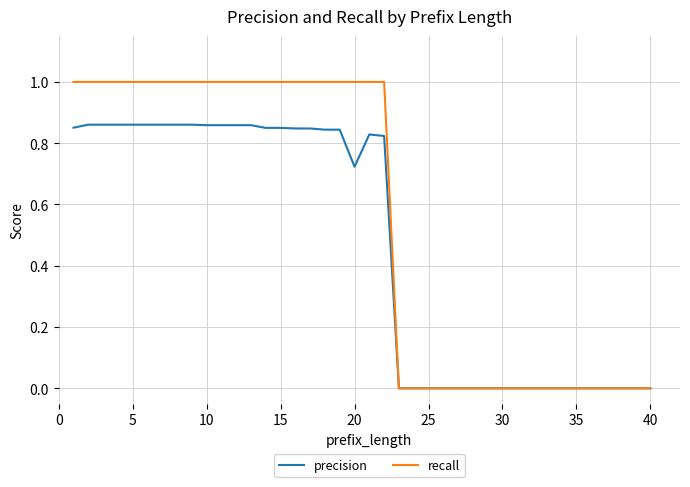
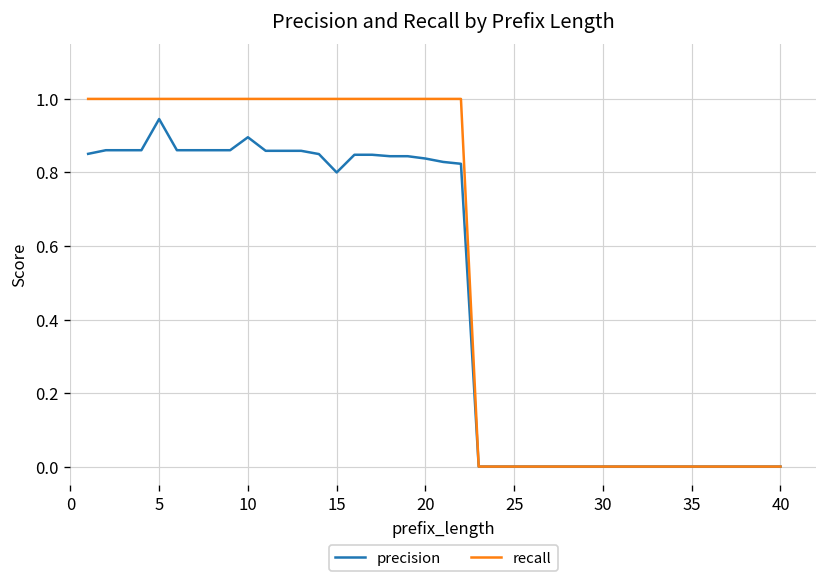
precision, 5: 0.86 -> 0.95
precision, 10: 0.86 -> 0.90
precision, 15: 0.85 -> 0.80
precision, 20: 0.72 -> 0.84
